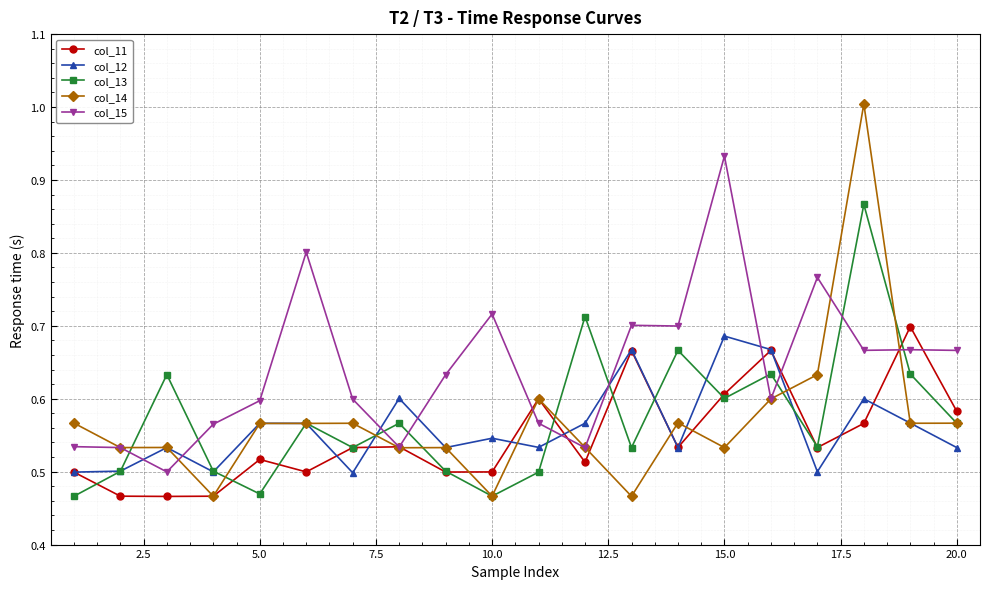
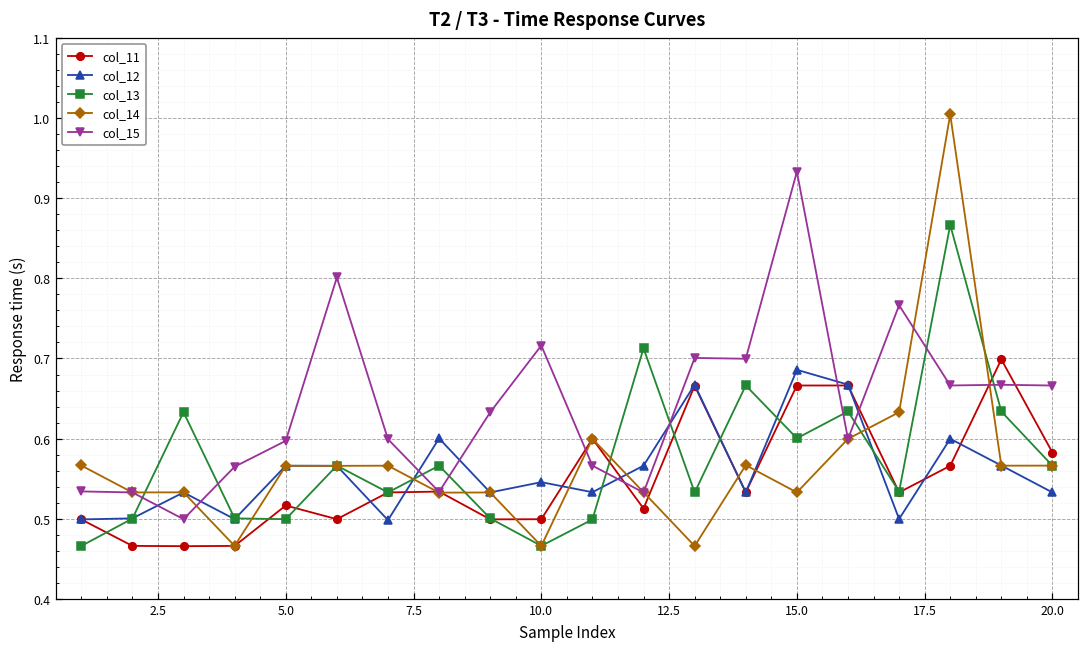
col_13, 5.0: 0.47 -> 0.50
col_11, 15.0: 0.61 -> 0.67
